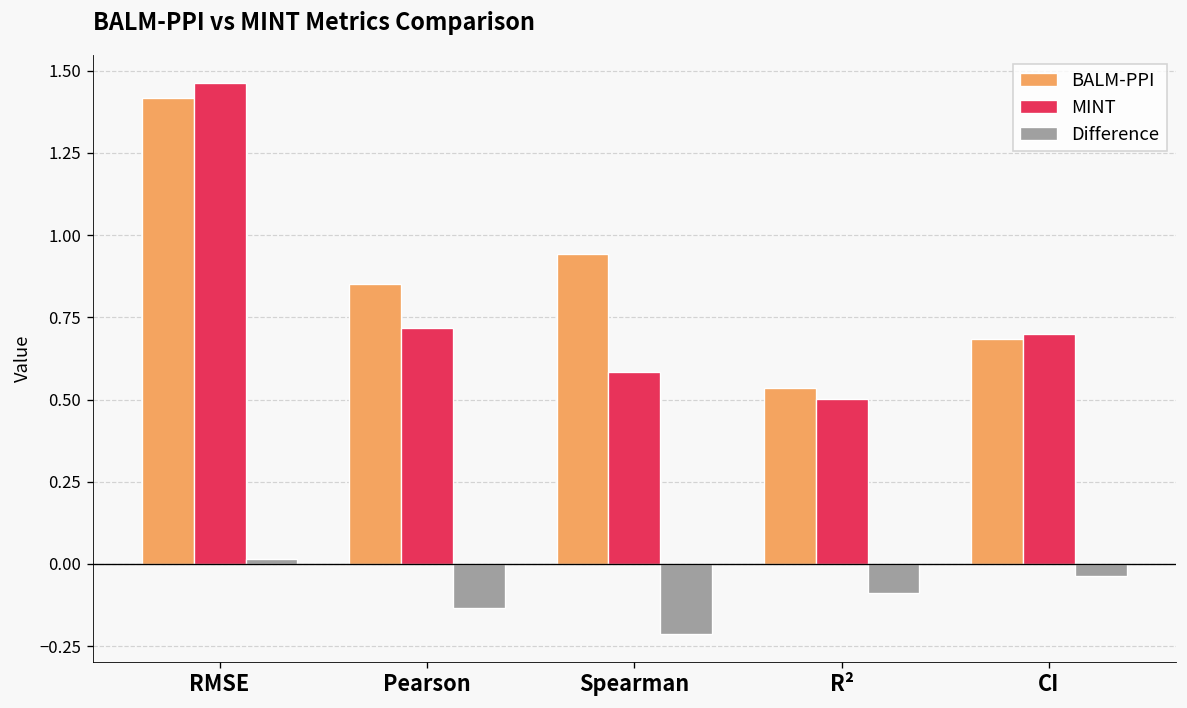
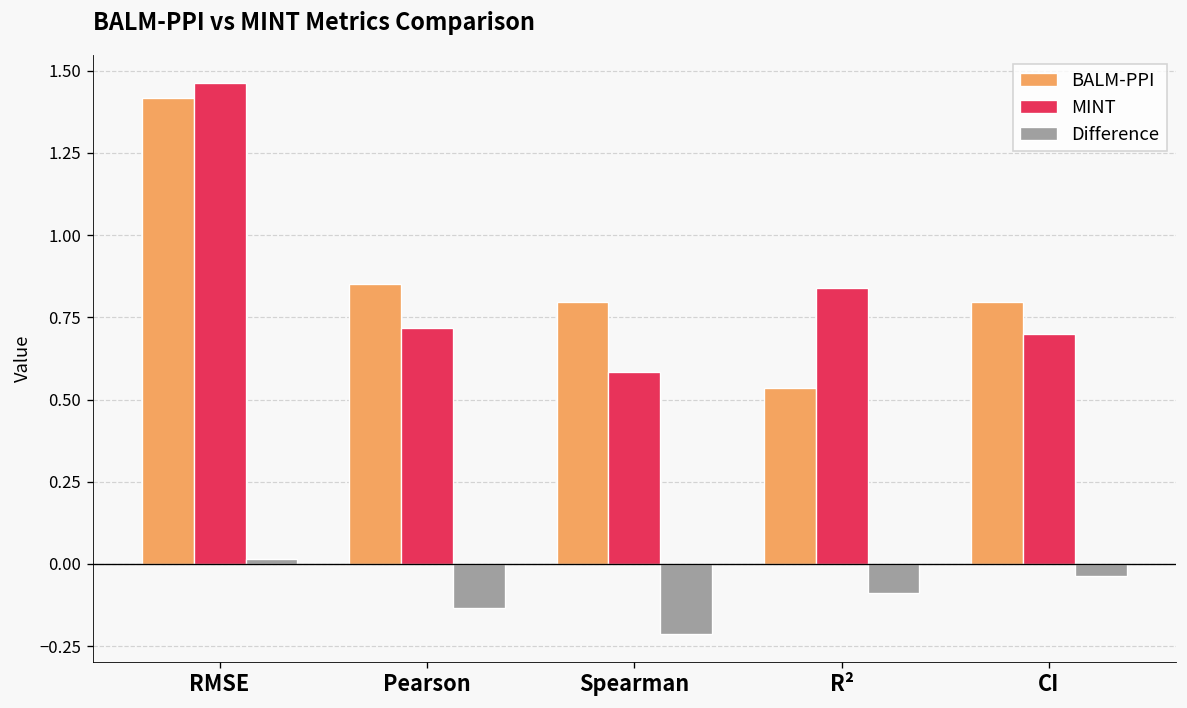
BALM-PPI, Spearman: 0.94 -> 0.80
MINT, R²: 0.50 -> 0.84
BALM-PPI, CI: 0.68 -> 0.80
